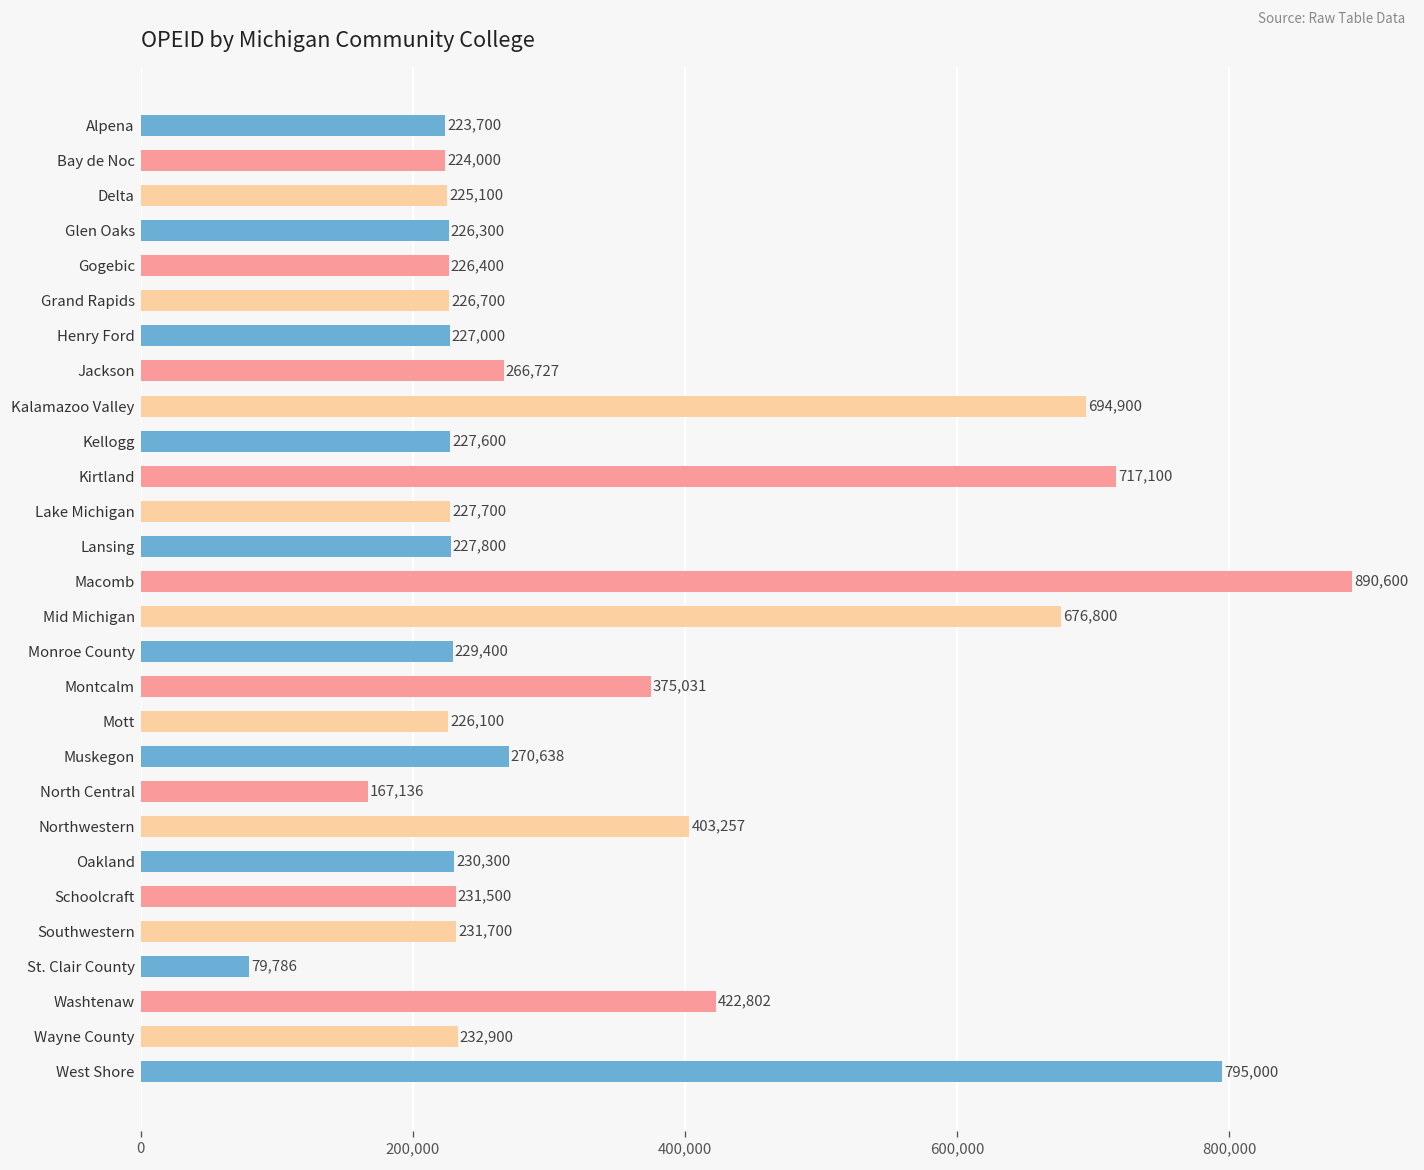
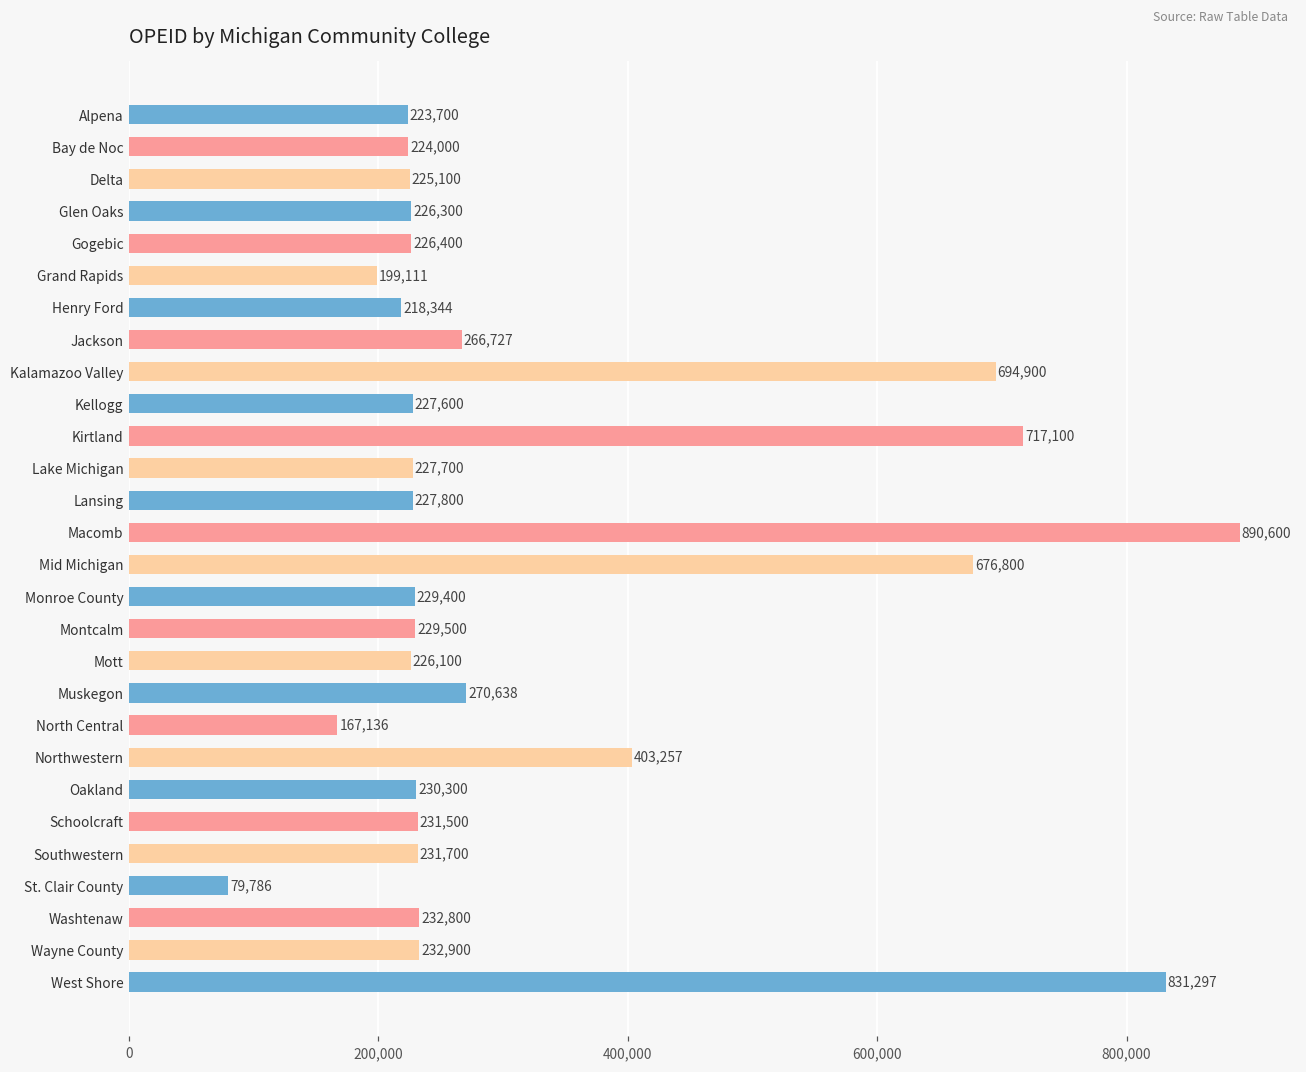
Grand Rapids: 226,700 -> 199,111
Henry Ford: 227,000 -> 218,344
Montcalm: 375,031 -> 229,500
Washtenaw: 422,802 -> 232,800
West Shore: 795,000 -> 831,297
